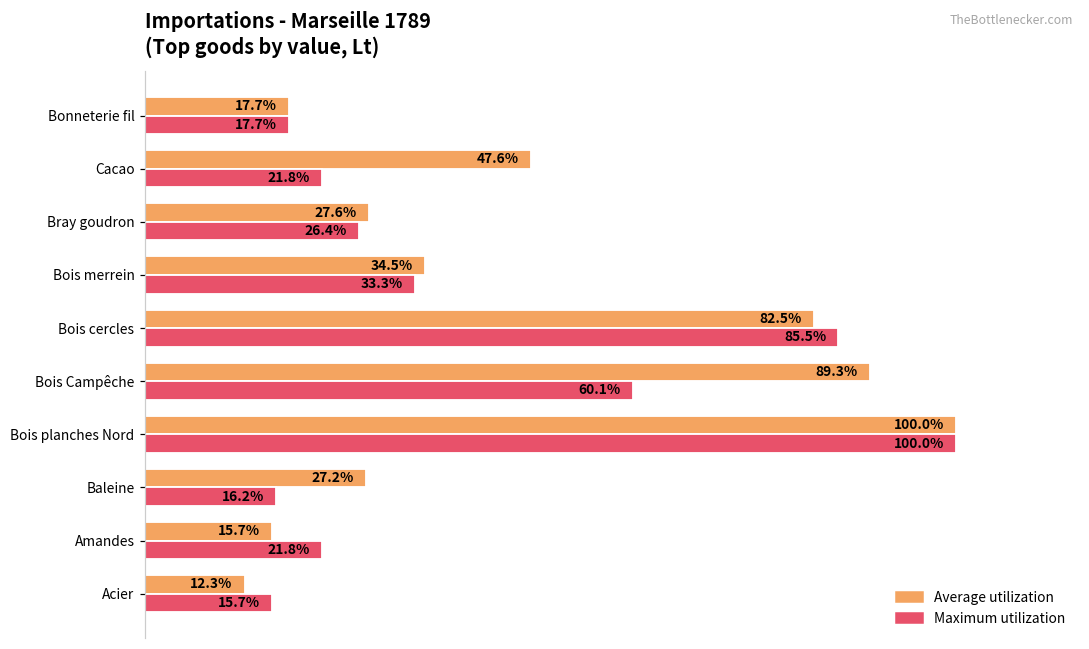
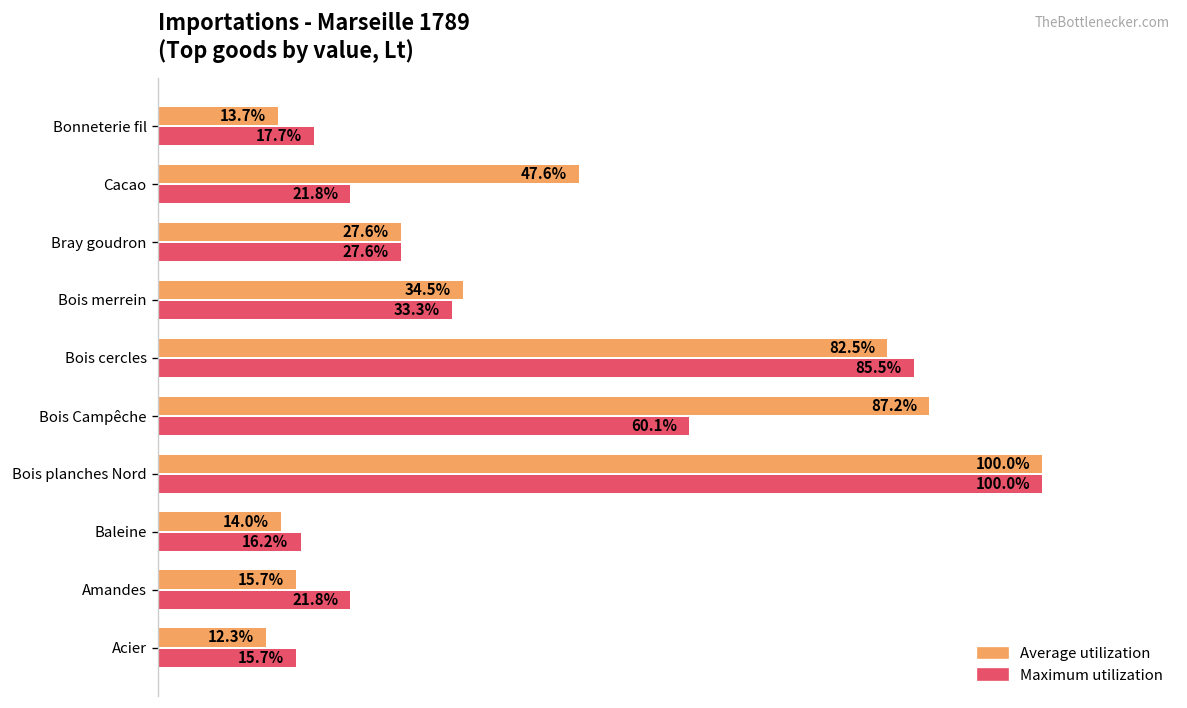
Average utilization, Bonneterie fil: 17.7% -> 13.7%
Maximum utilization, Bray goudron: 26.4% -> 27.6%
Average utilization, Bois Campêche: 89.3% -> 87.2%
Average utilization, Baleine: 27.2% -> 14.0%
